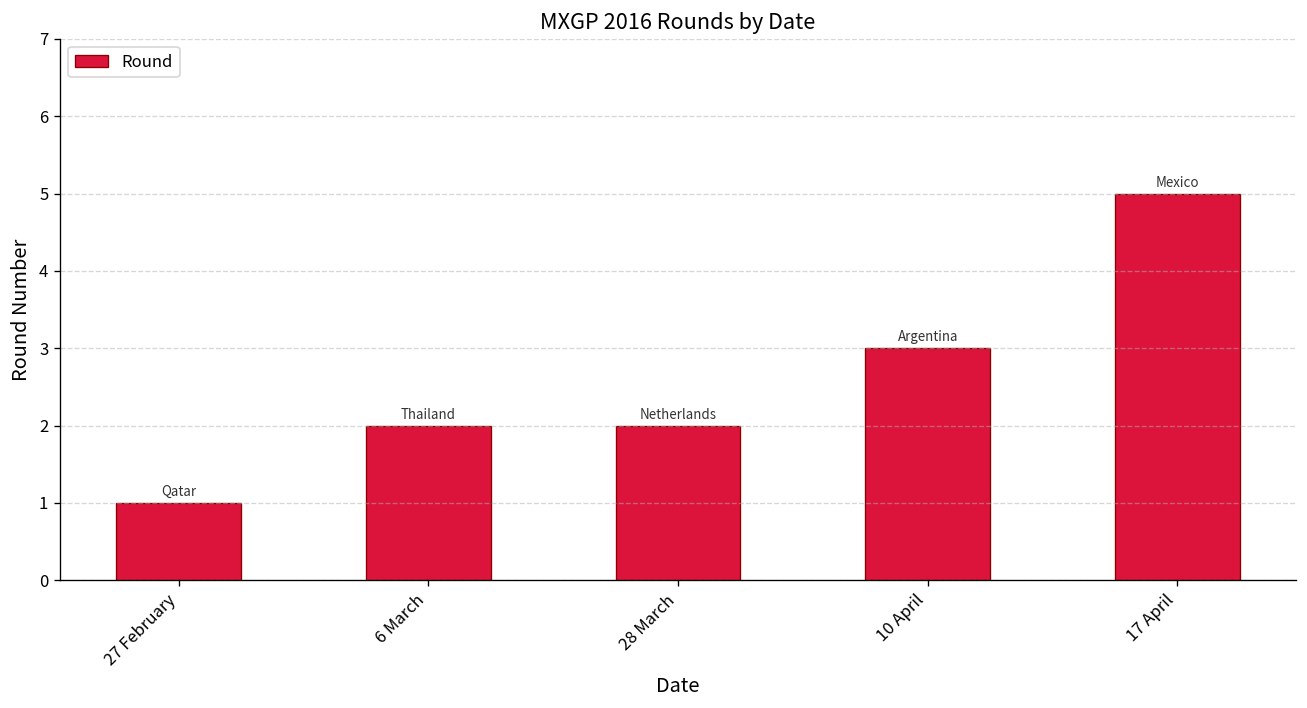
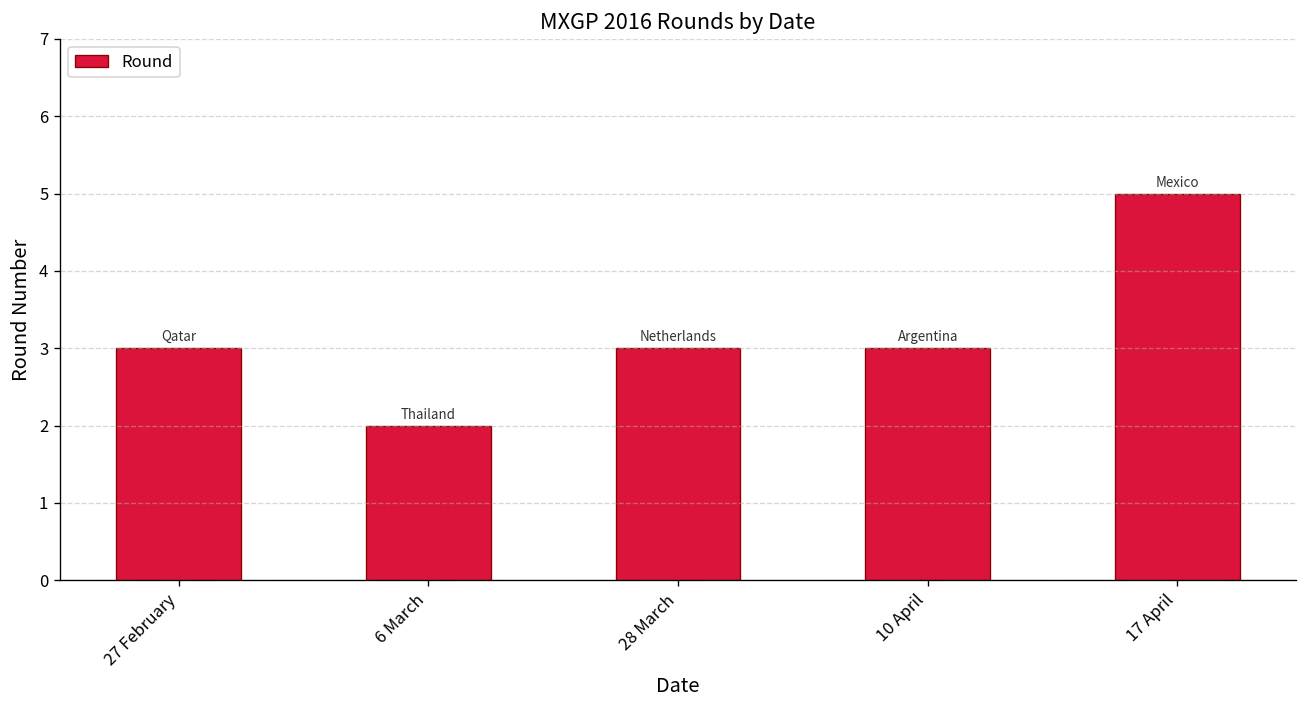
27 February: 1 -> 3
28 March: 2 -> 3
